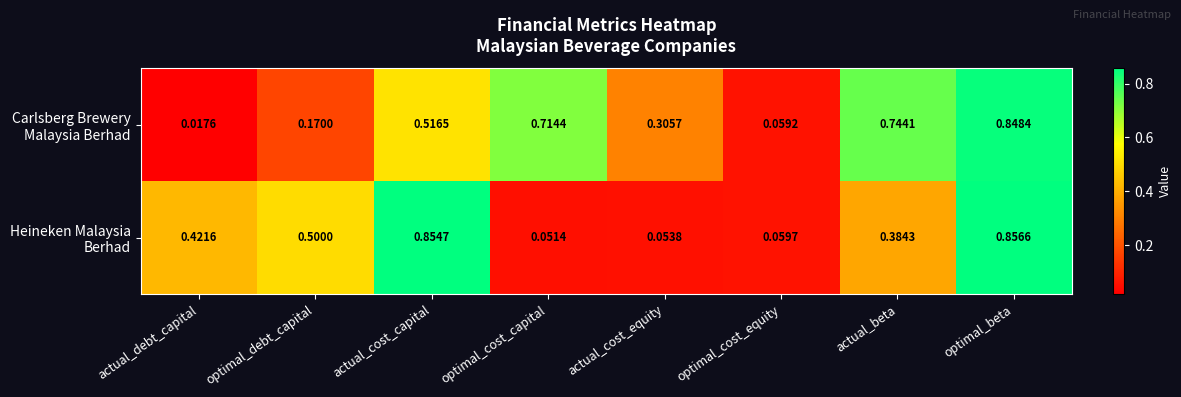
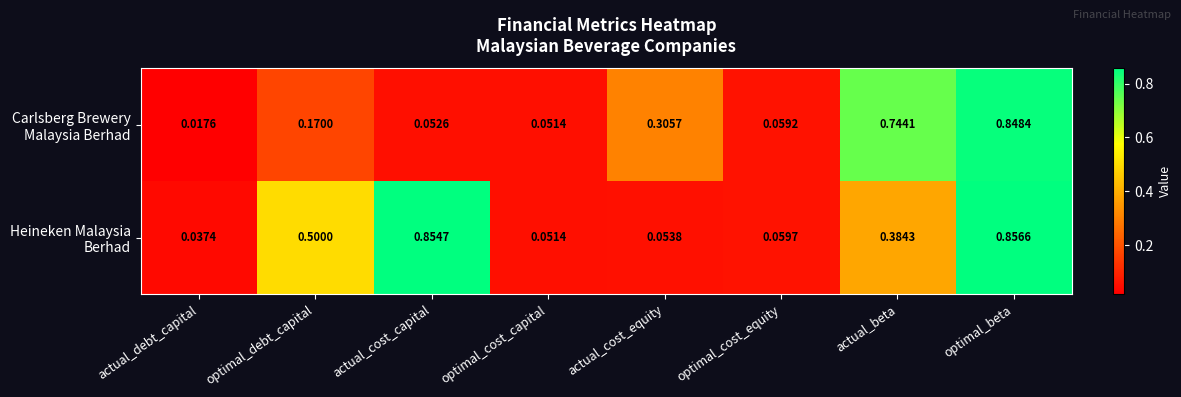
Carlsberg Brewery Malaysia Berhad, actual_cost_capital: 0.5165 -> 0.0526
Carlsberg Brewery Malaysia Berhad, optimal_cost_capital: 0.7144 -> 0.0514
Heineken Malaysia Berhad, actual_debt_capital: 0.4216 -> 0.0374
